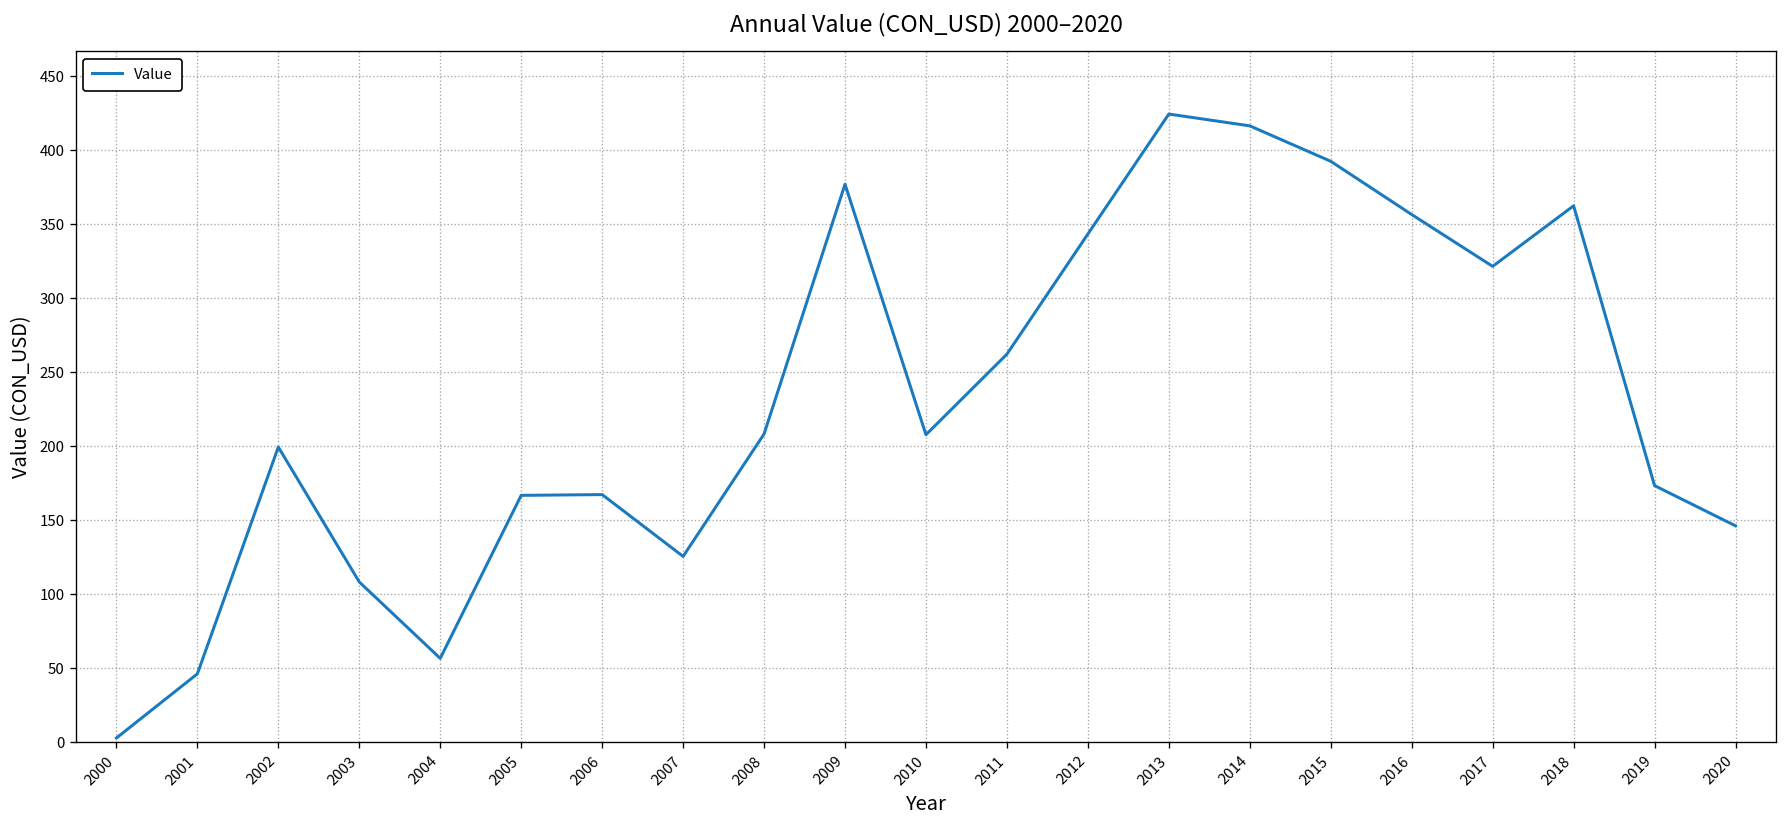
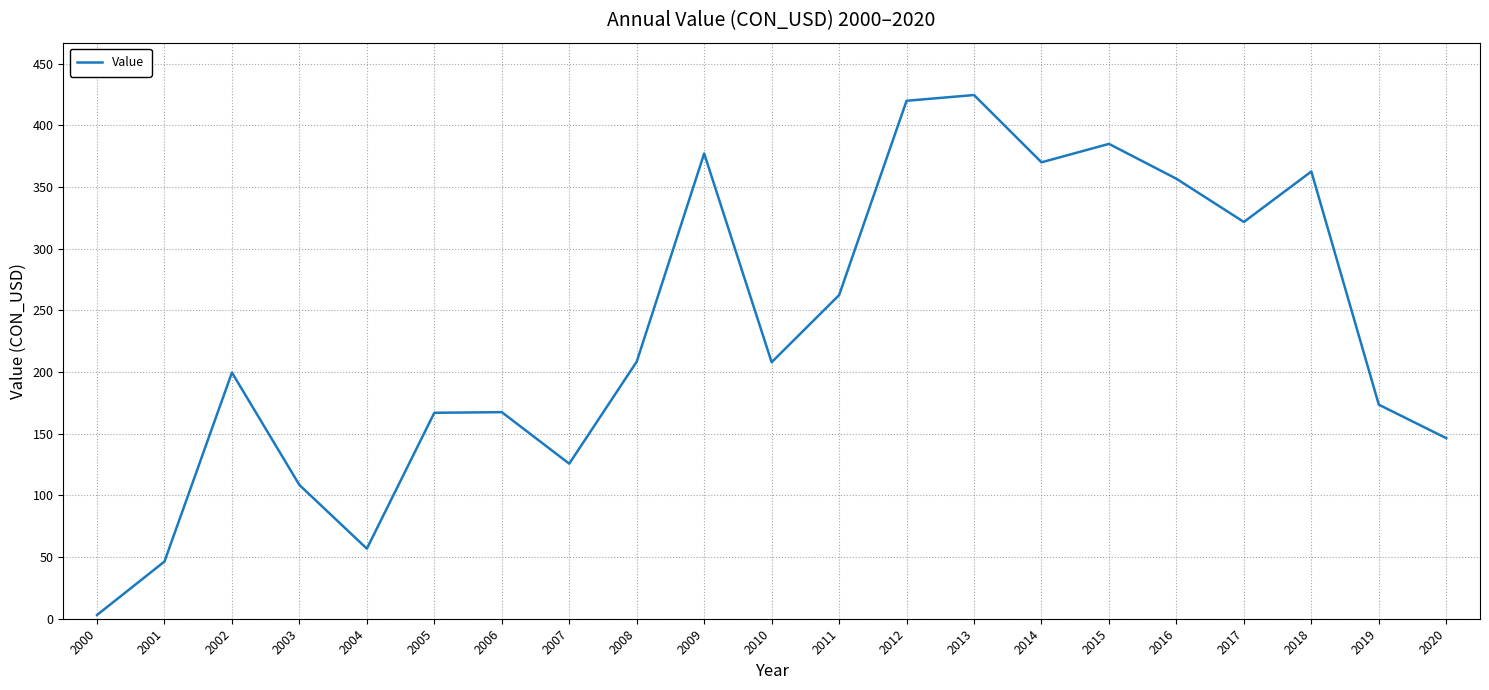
2012: 343 -> 420
2014: 417 -> 370
2015: 393 -> 385
